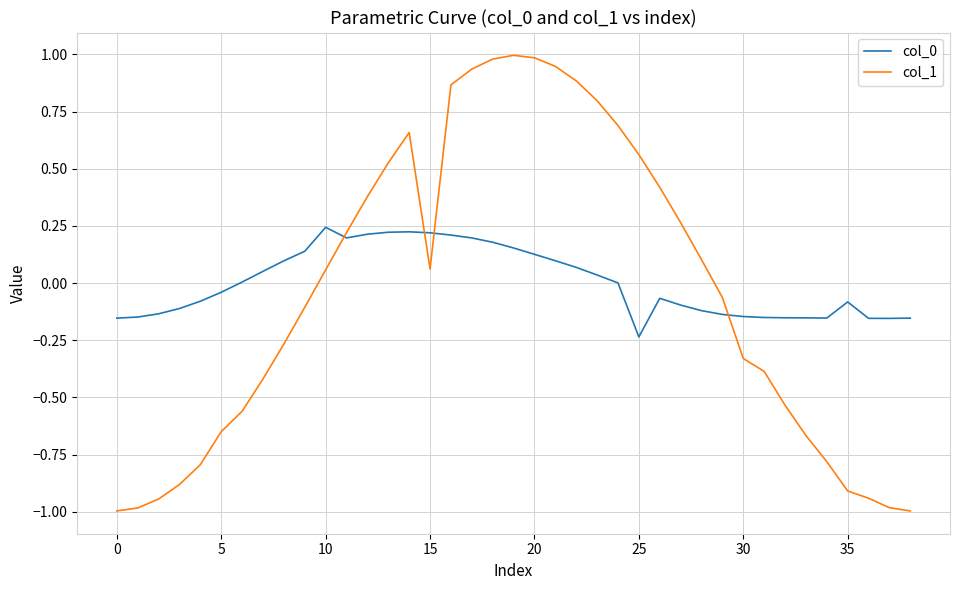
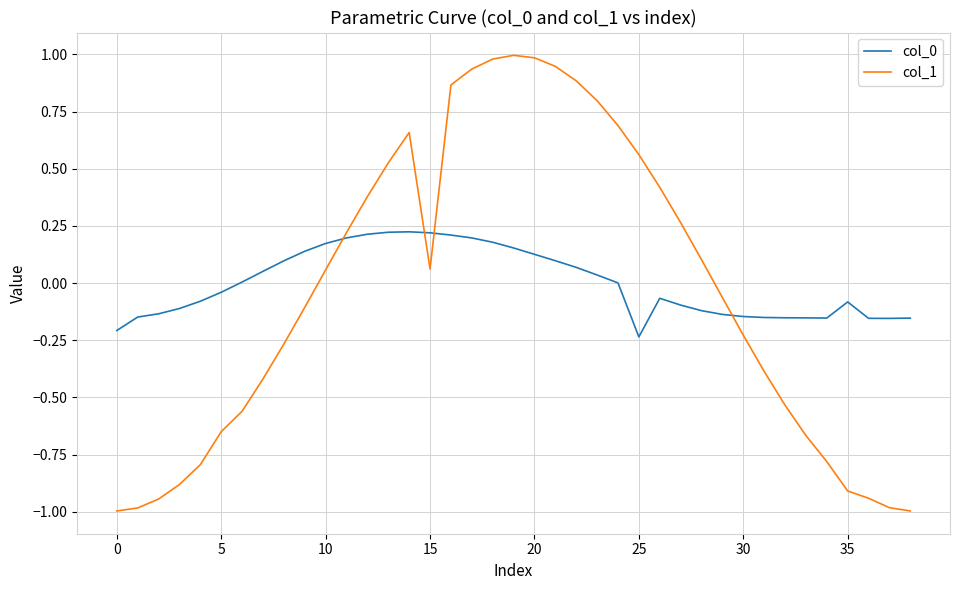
col_0, 0: -0.15 -> -0.21
col_0, 10: 0.24 -> 0.17
col_1, 30: -0.33 -> -0.23
